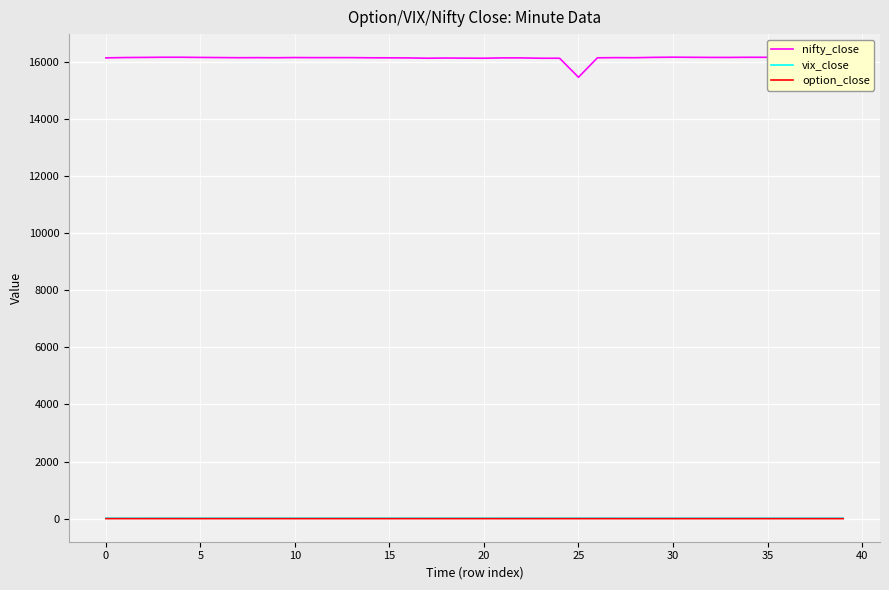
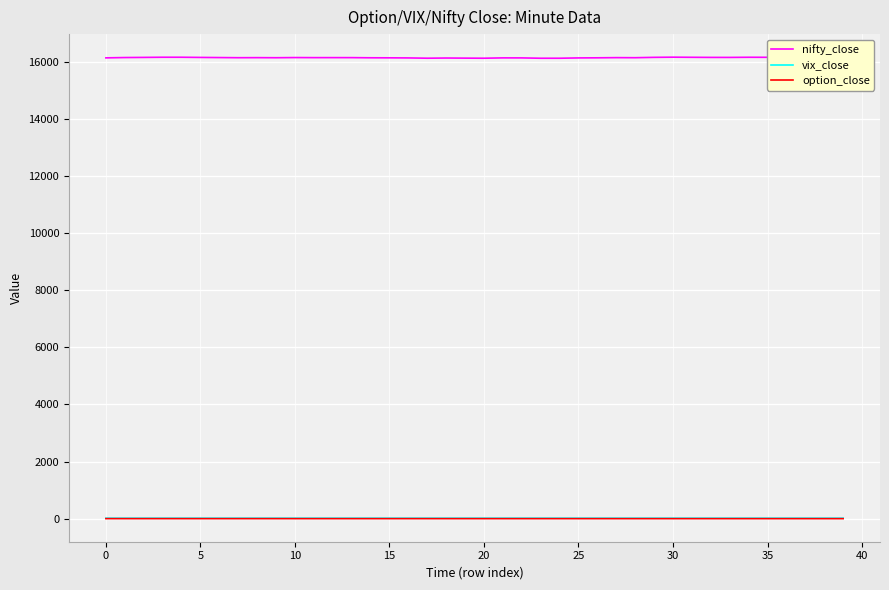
nifty_close, 25: 15500 -> 16100
